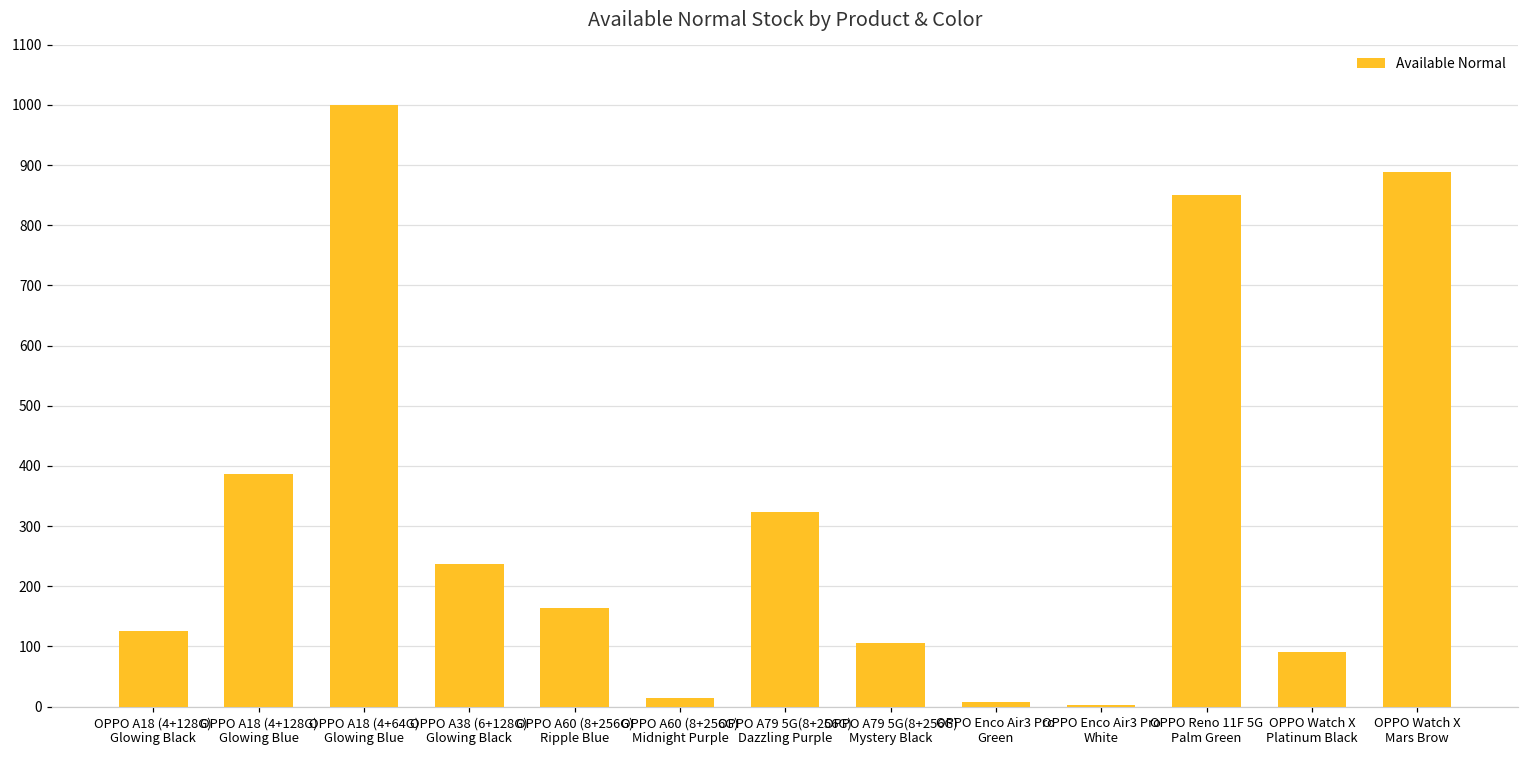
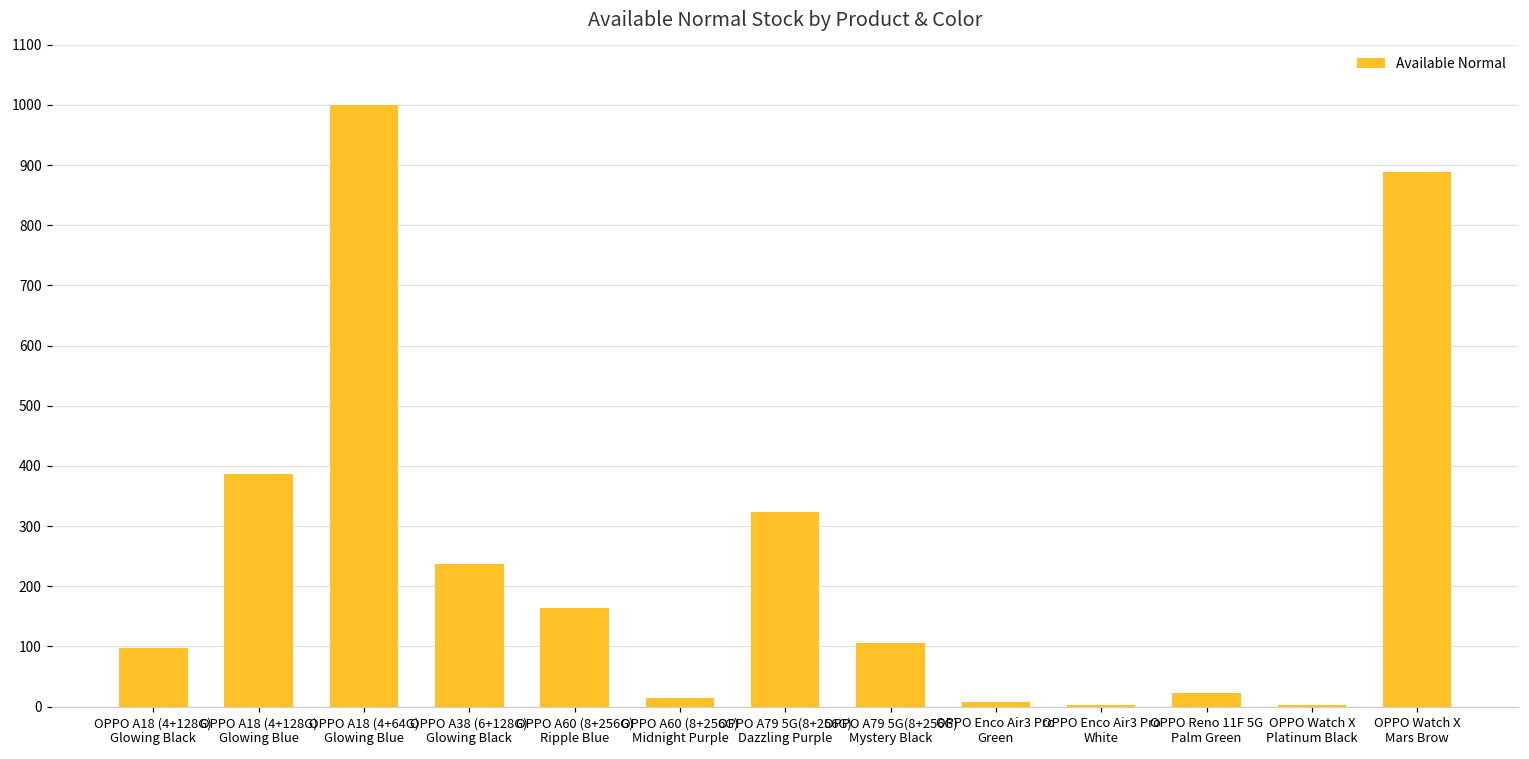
OPPO A18 (4+128G) Glowing Black: 130 -> 100
OPPO Reno 11F 5G Palm Green: 850 -> 20
OPPO Watch X Platinum Black: 90 -> 0
